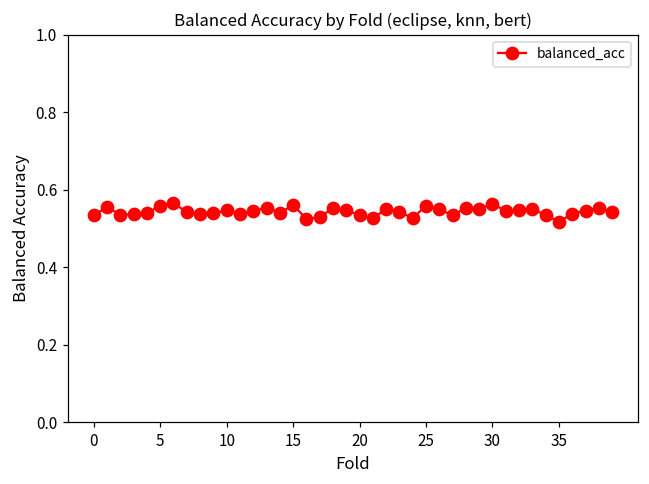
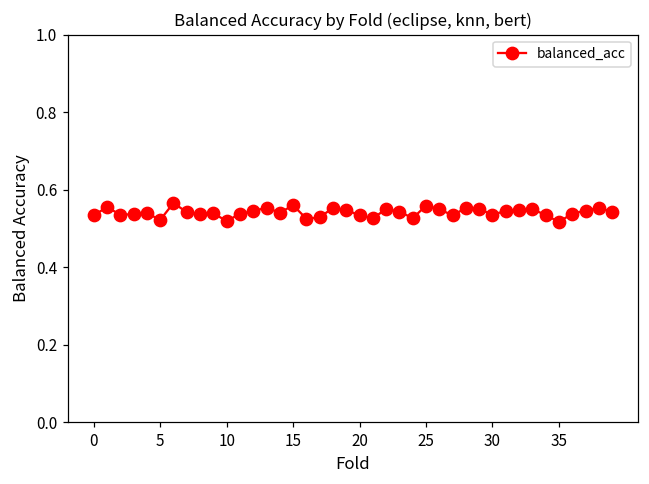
5: 0.56 -> 0.52
10: 0.55 -> 0.52
30: 0.56 -> 0.53
